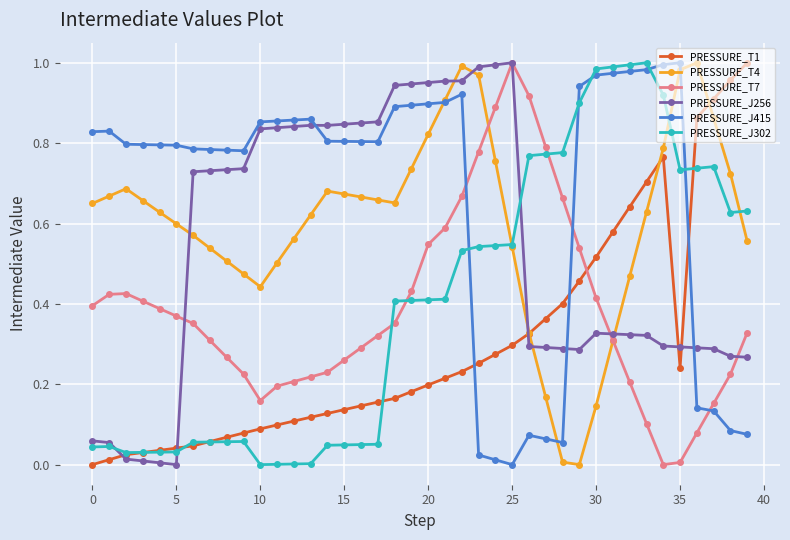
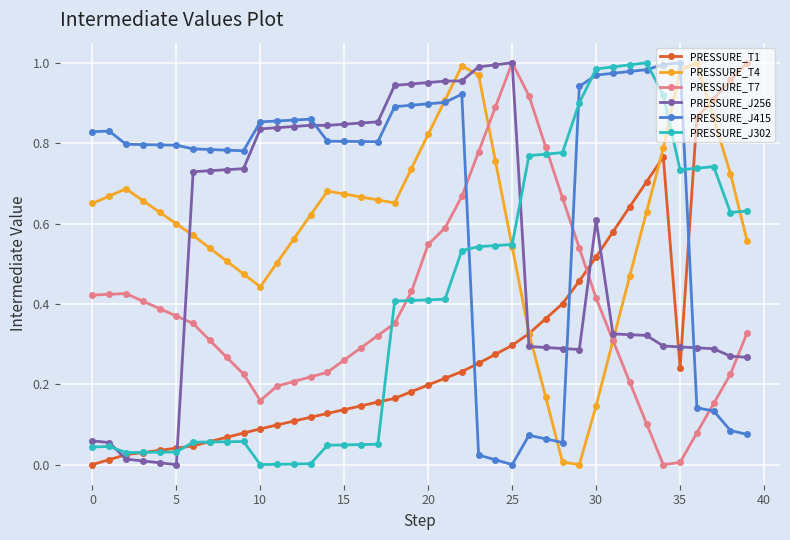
PRESSURE_T7, 0: 0.40 -> 0.42
PRESSURE_J256, 30: 0.33 -> 0.61
